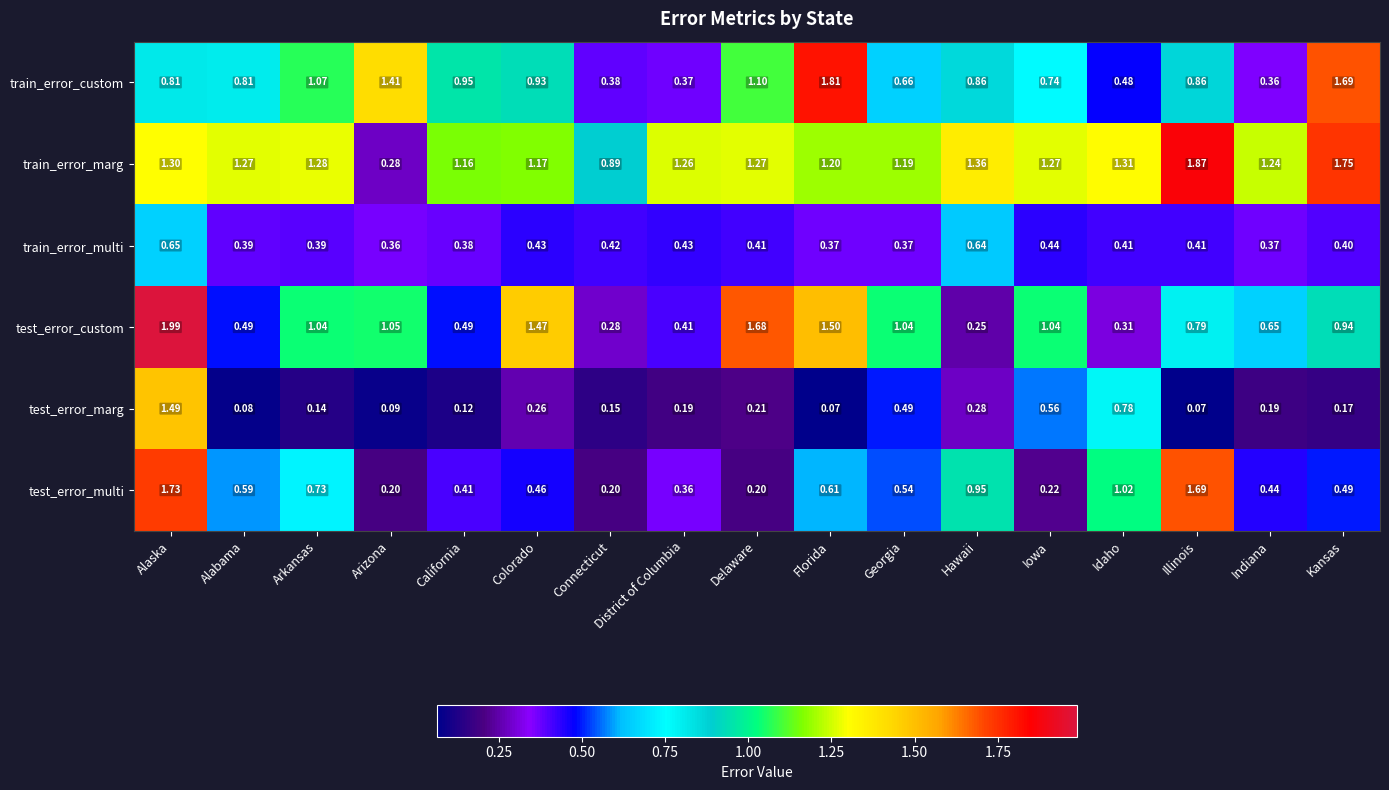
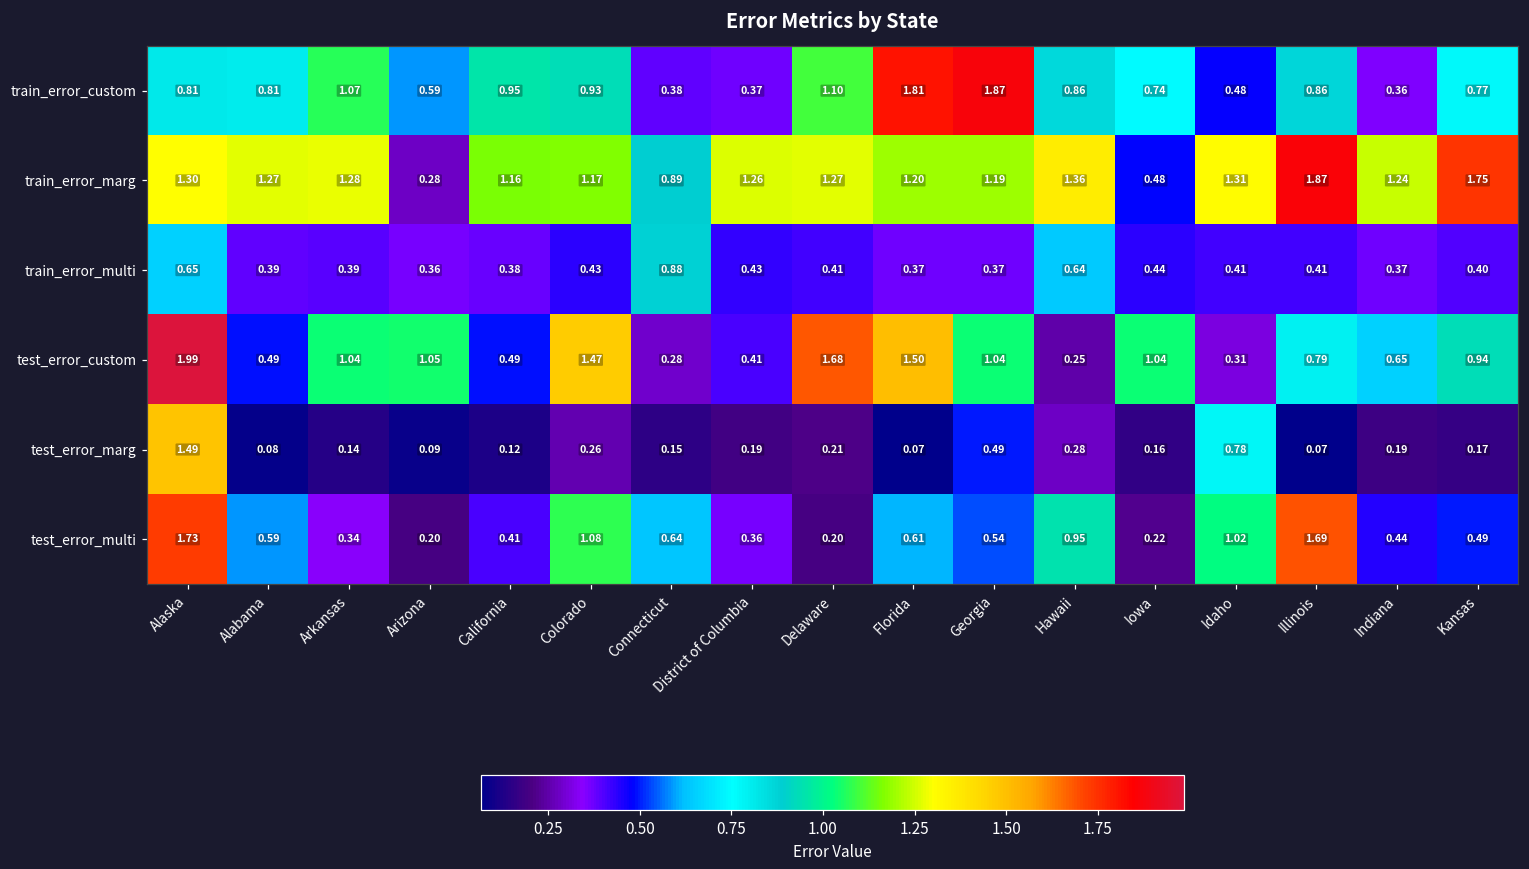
train_error_custom, Arizona: 1.41 -> 0.59
train_error_custom, Georgia: 0.66 -> 1.87
train_error_custom, Kansas: 1.69 -> 0.77
train_error_marg, Iowa: 1.27 -> 0.48
train_error_multi, Connecticut: 0.42 -> 0.88
test_error_marg, Iowa: 0.56 -> 0.16
test_error_multi, Arkansas: 0.73 -> 0.34
test_error_multi, Colorado: 0.46 -> 1.08
test_error_multi, Connecticut: 0.20 -> 0.64
